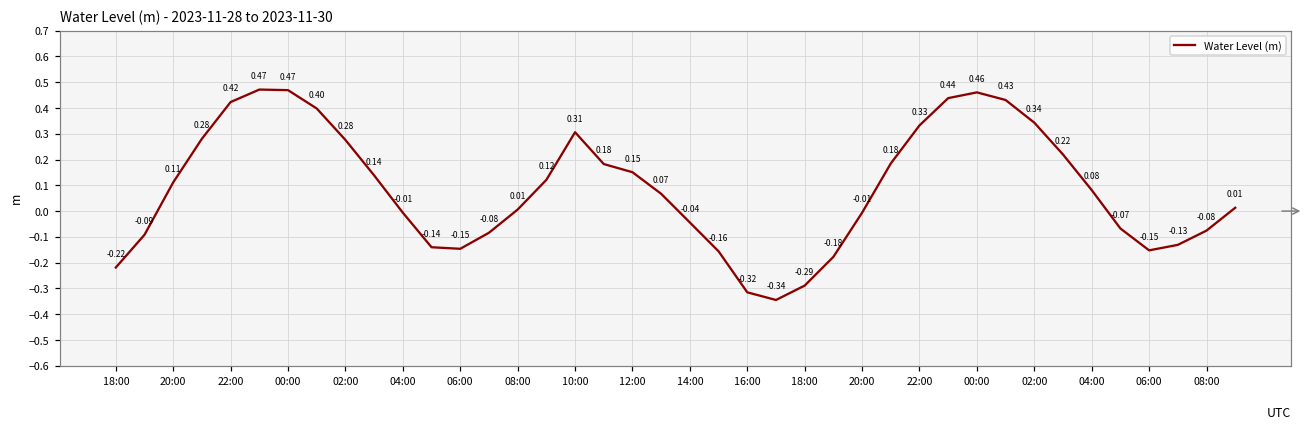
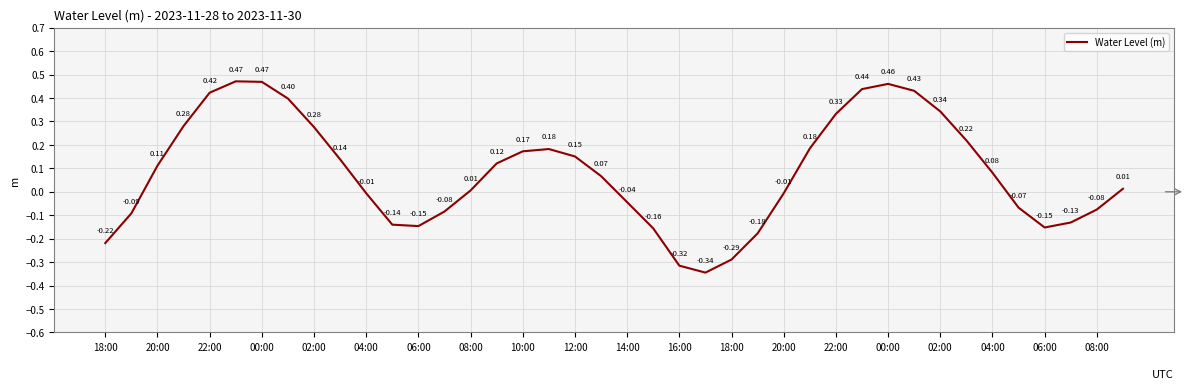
10:00: 0.31 -> 0.17
